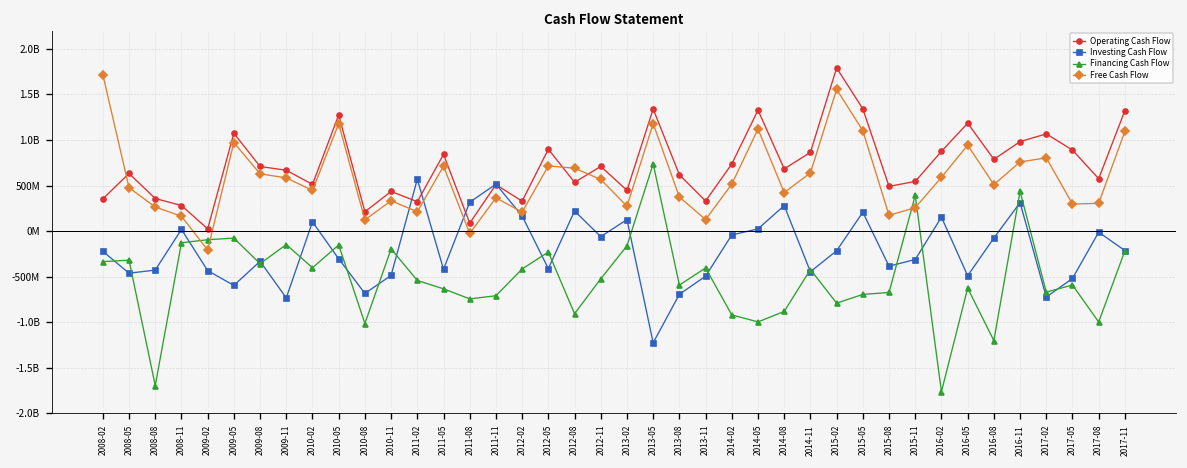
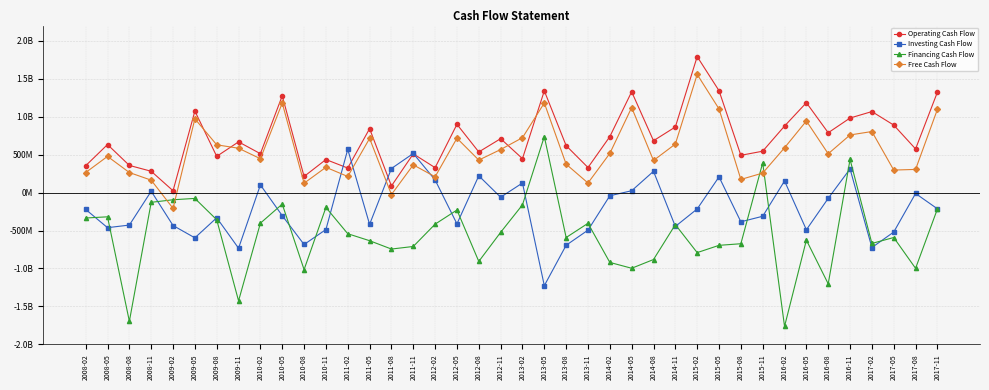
Free Cash Flow, 2008-02: 1700000000 -> 300000000
Operating Cash Flow, 2009-08: 700000000 -> 500000000
Financing Cash Flow, 2009-11: -100000000 -> -1400000000
Free Cash Flow, 2012-08: 700000000 -> 400000000
Free Cash Flow, 2013-02: 300000000 -> 700000000
